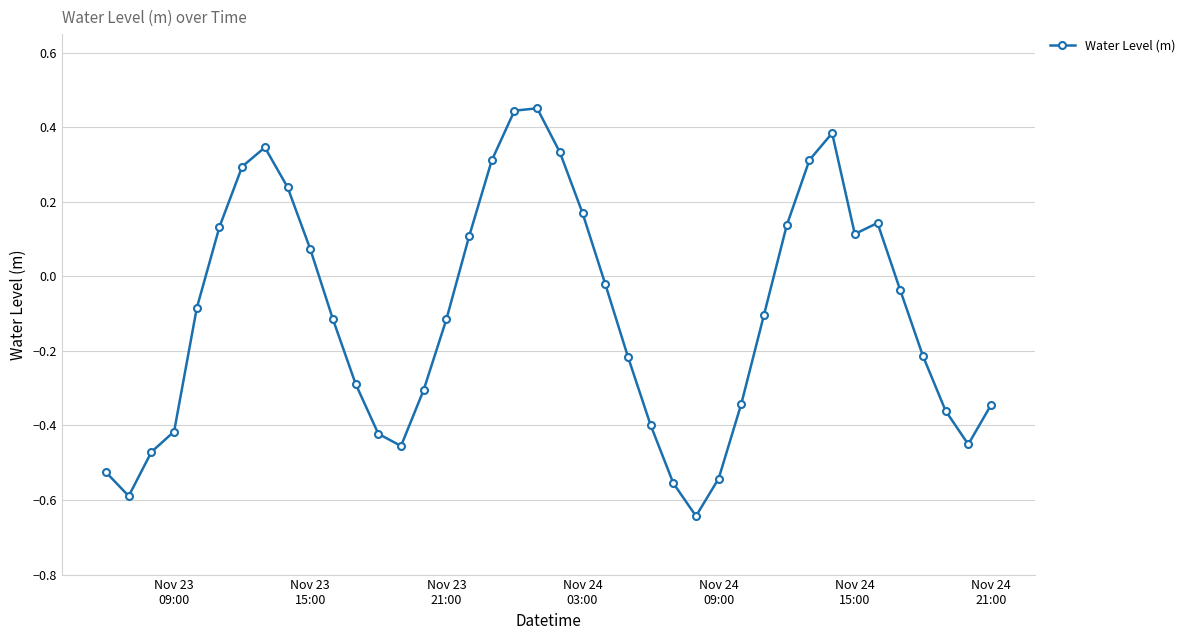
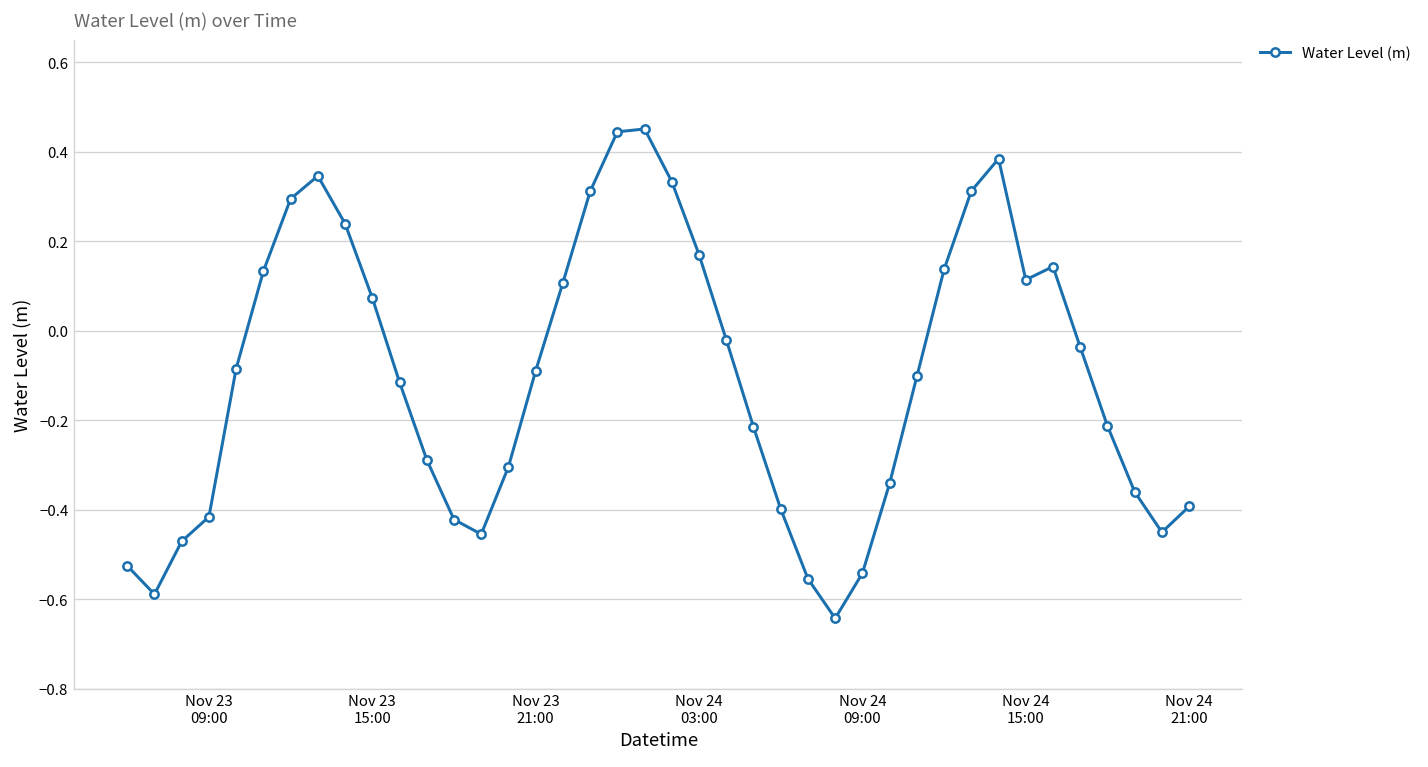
Nov 23 21:00: -0.12 -> -0.09
Nov 24 21:00: -0.35 -> -0.39
